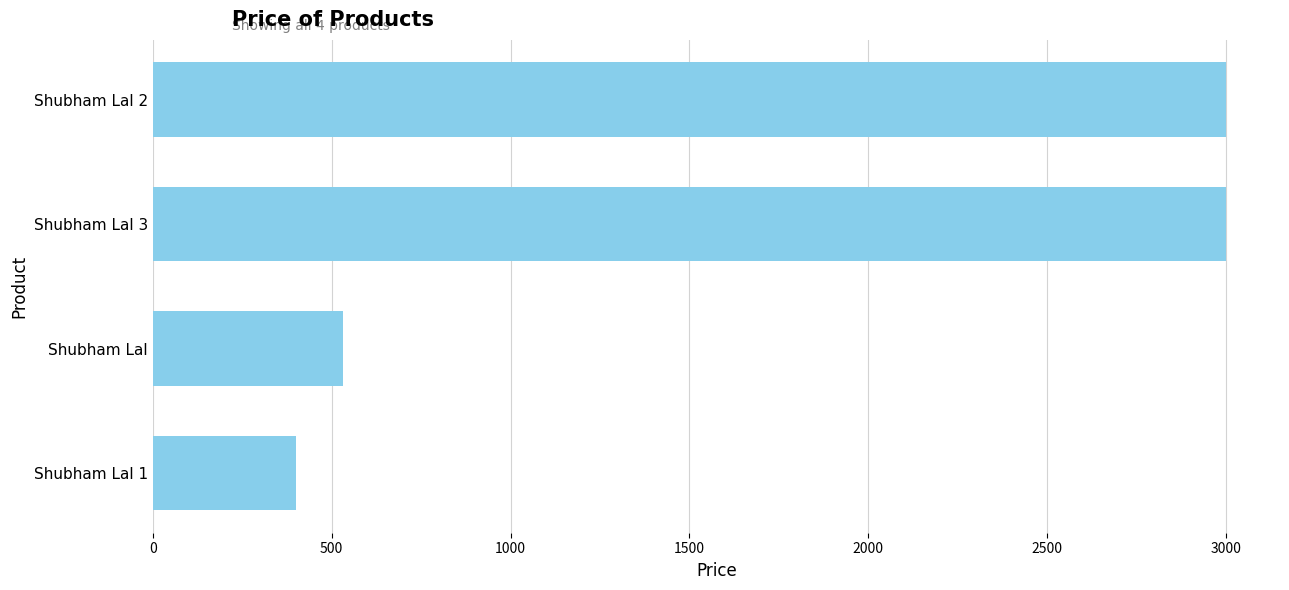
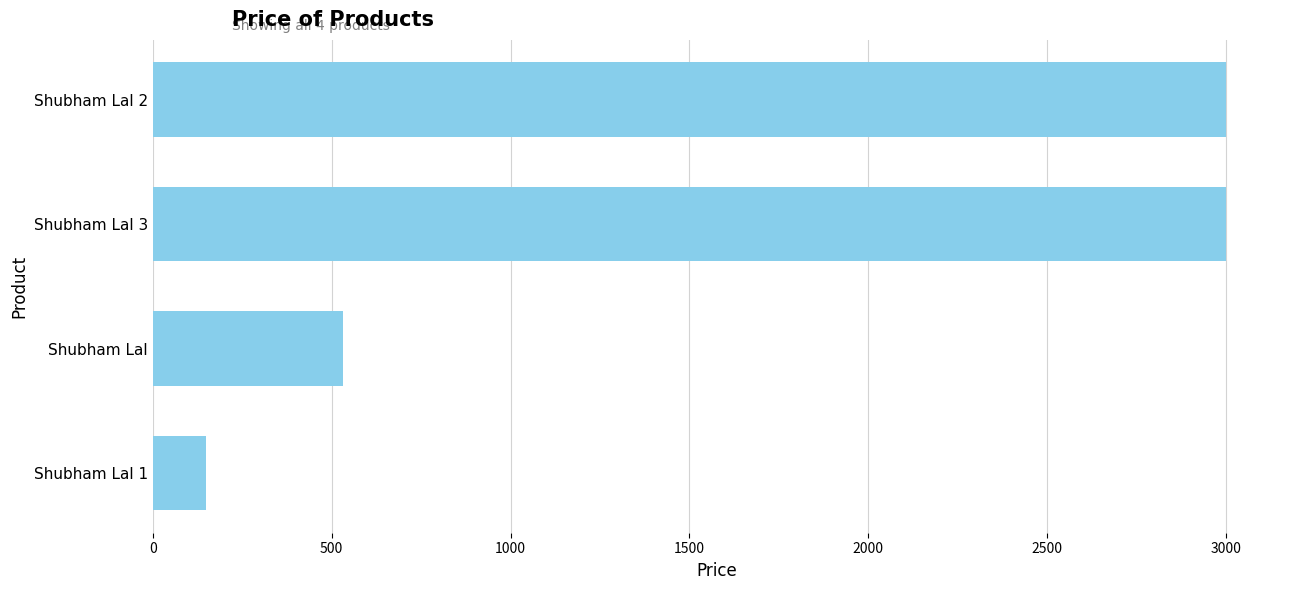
Shubham Lal 1: 400 -> 150
